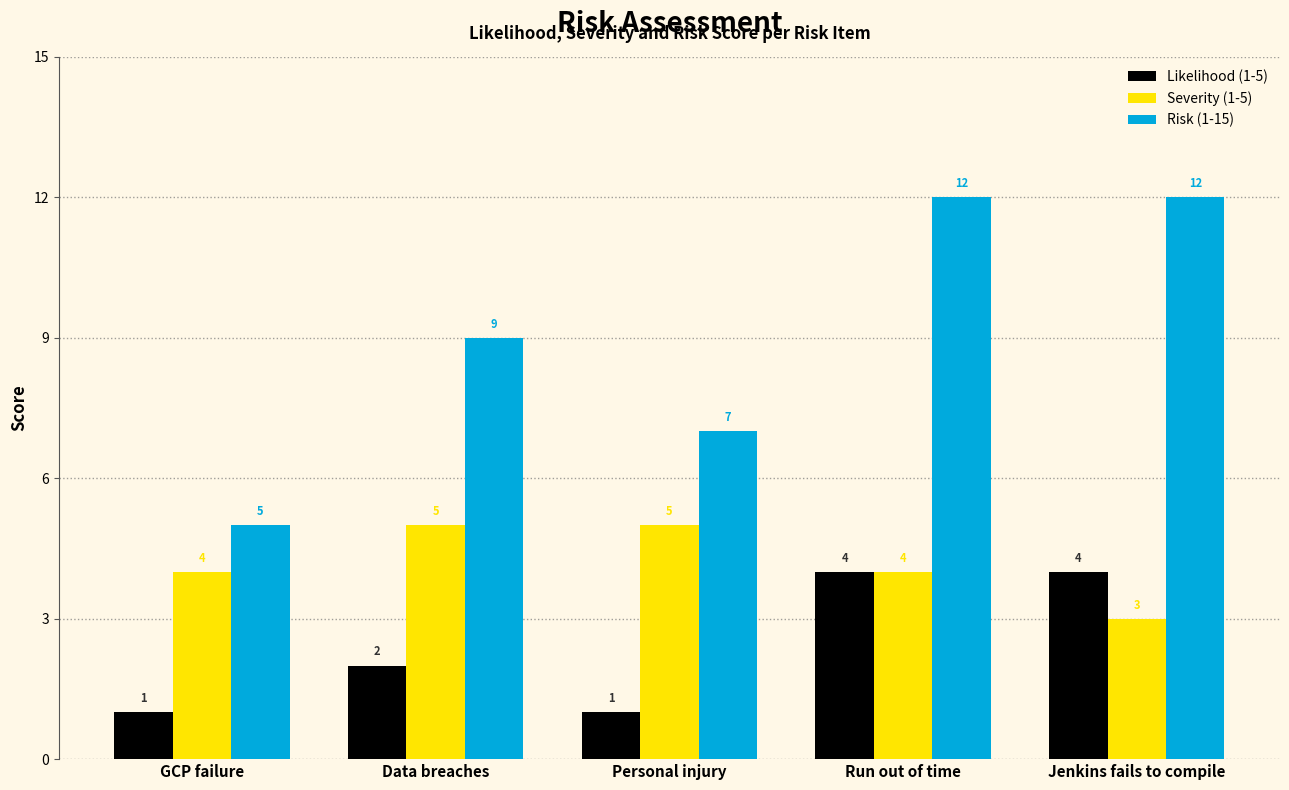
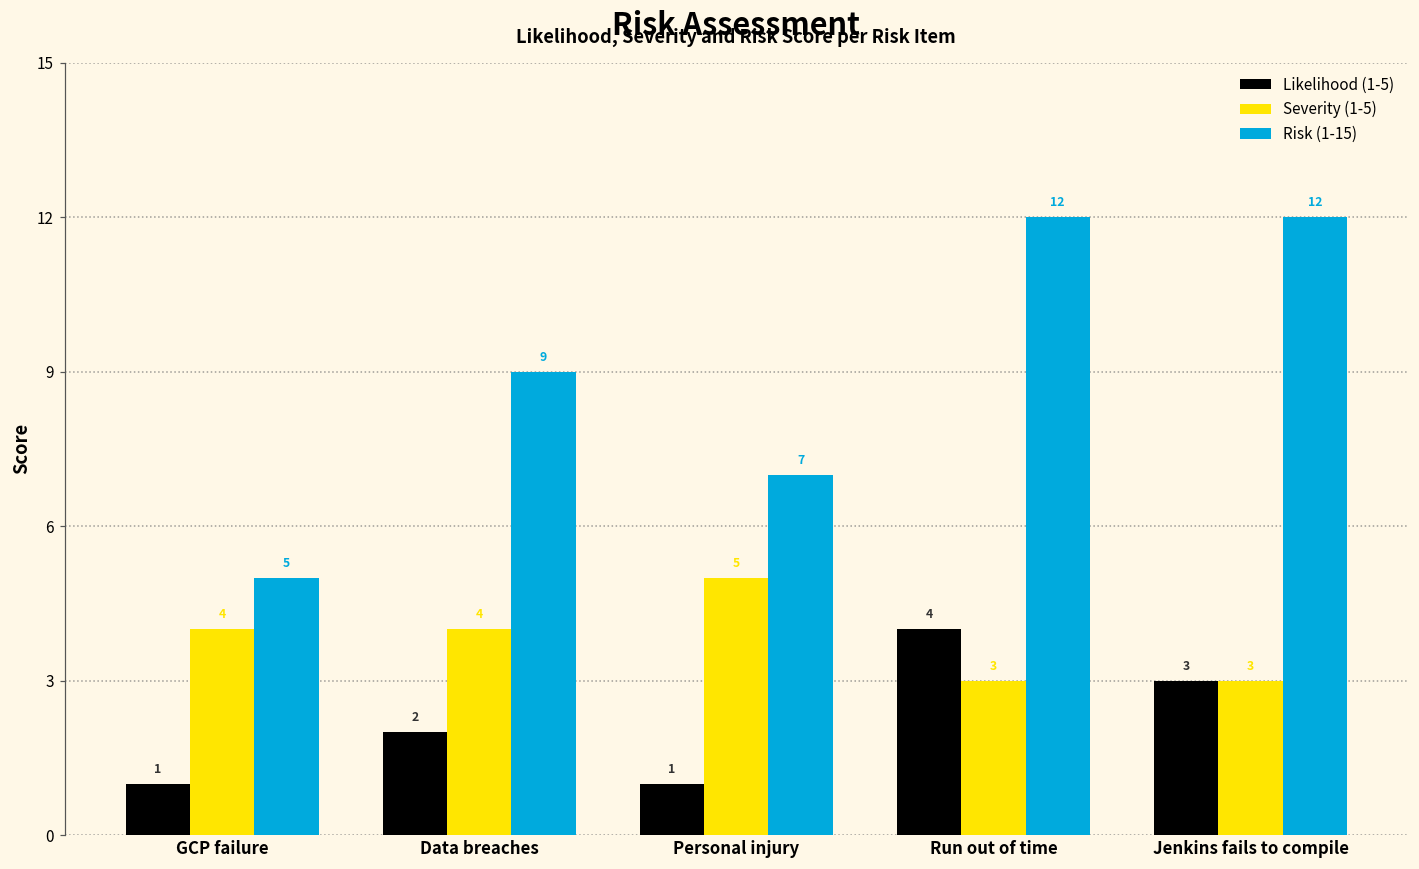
Severity (1-5), Data breaches: 5 -> 4
Severity (1-5), Run out of time: 4 -> 3
Likelihood (1-5), Jenkins fails to compile: 4 -> 3
